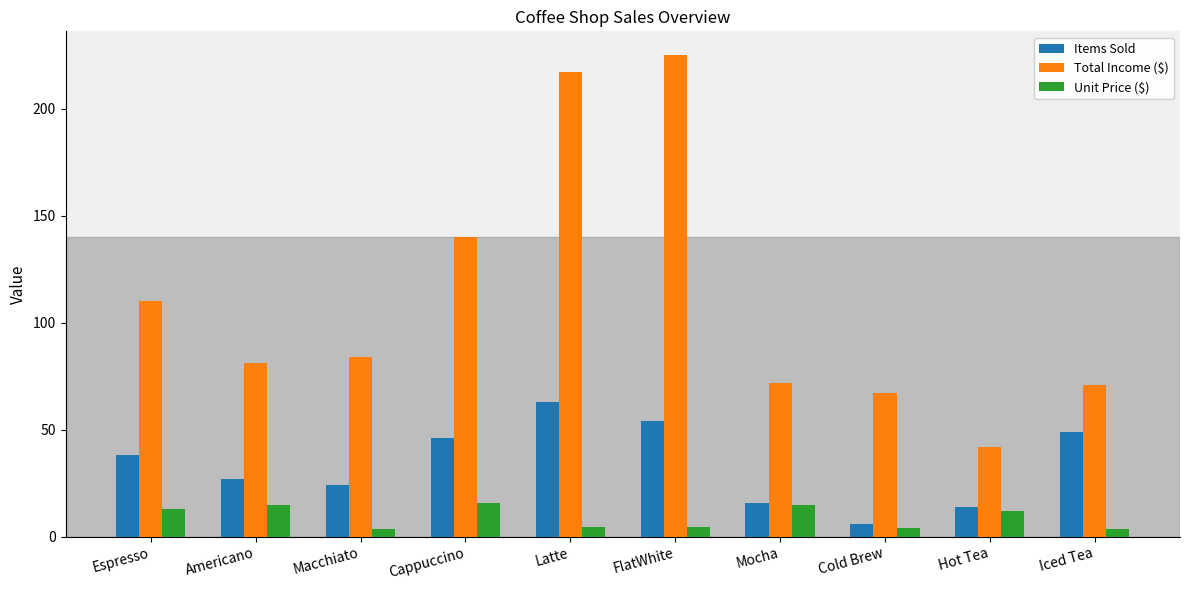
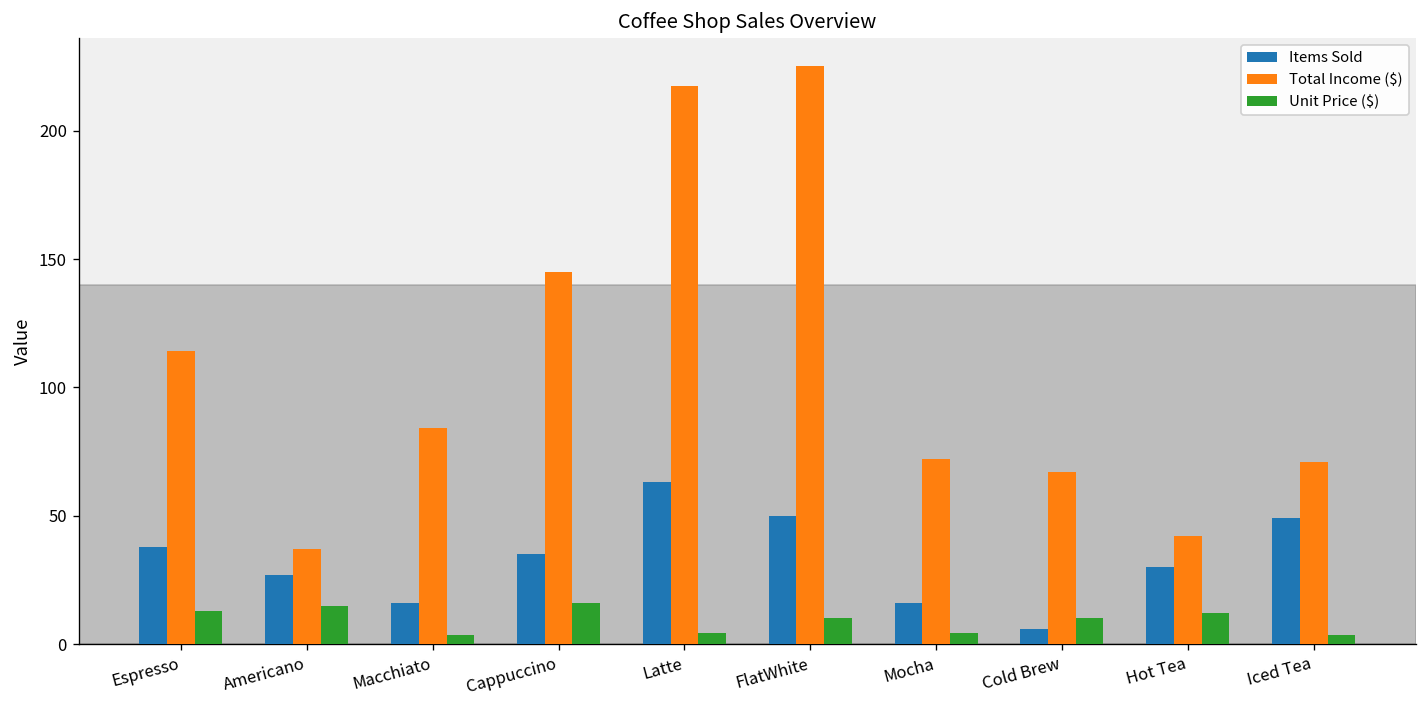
Total Income ($), Espresso: 110 -> 114
Total Income ($), Americano: 81 -> 37
Items Sold, Macchiato: 24 -> 16
Items Sold, Cappuccino: 46 -> 35
Total Income ($), Cappuccino: 140 -> 145
Items Sold, FlatWhite: 54 -> 50
Unit Price ($), FlatWhite: 5 -> 10
Unit Price ($), Mocha: 15 -> 5
Unit Price ($), Cold Brew: 4 -> 10
Items Sold, Hot Tea: 14 -> 30
